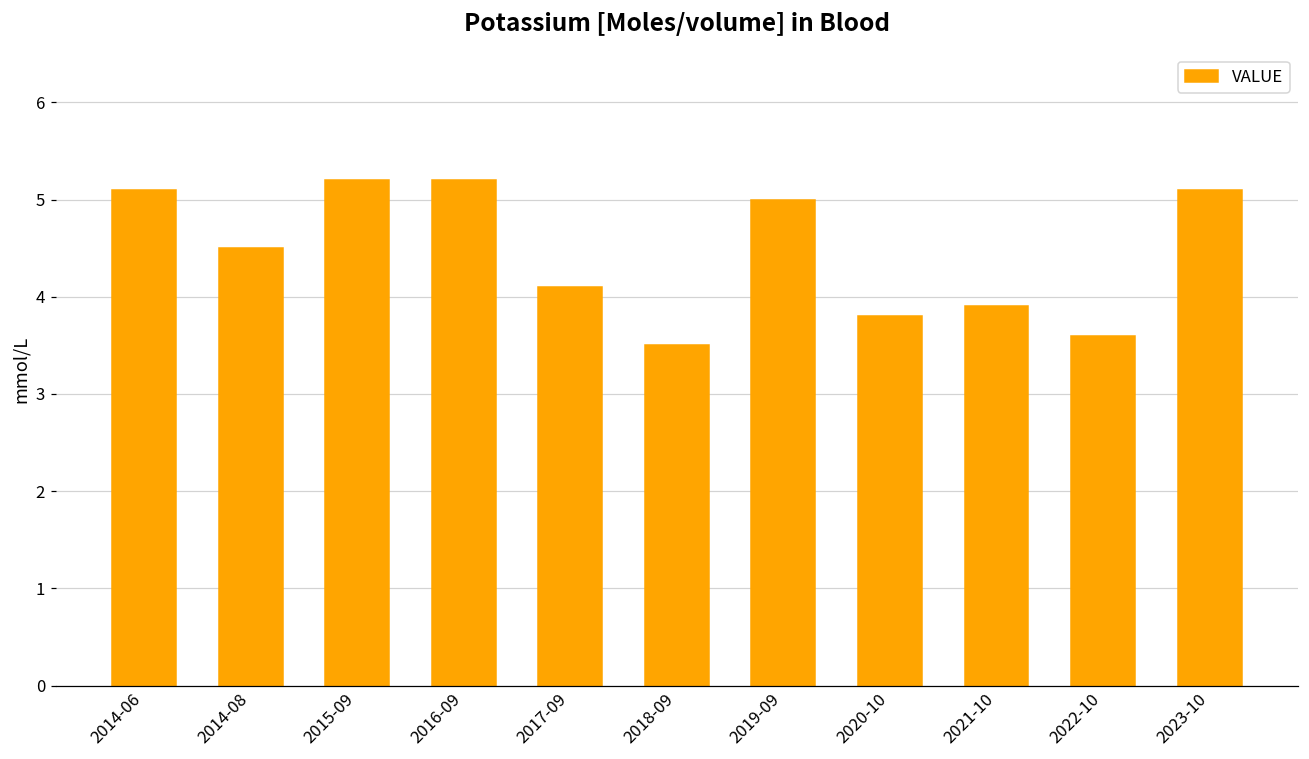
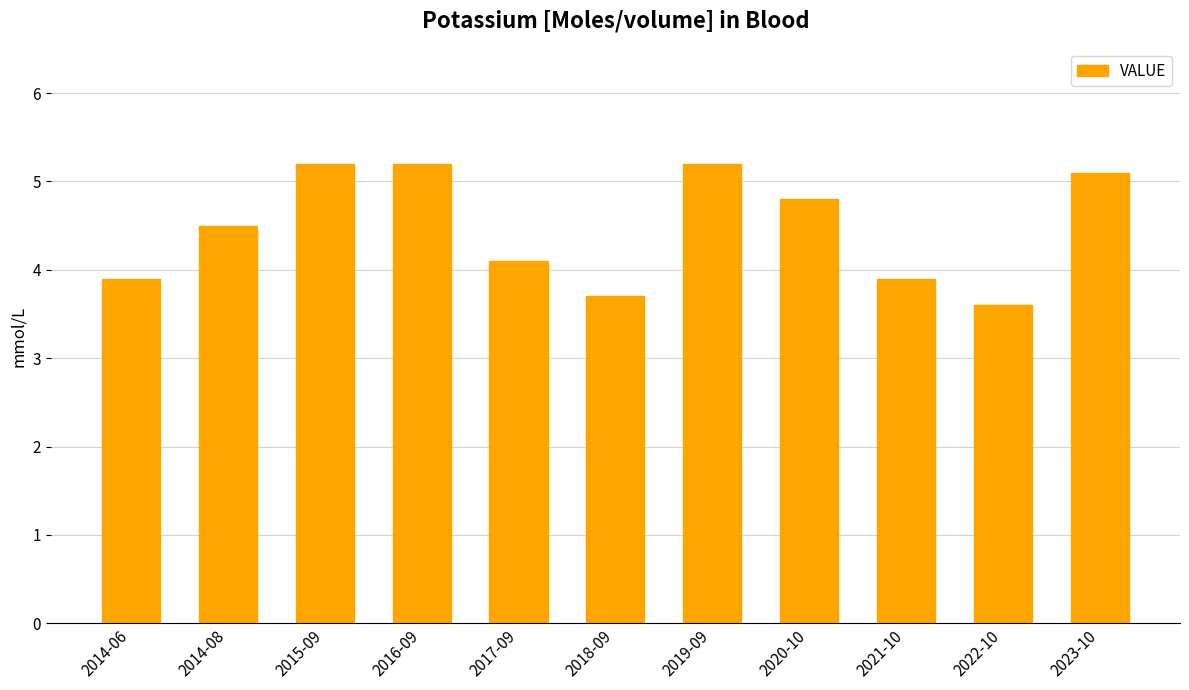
2014-06: 5.1 -> 3.9
2018-09: 3.5 -> 3.7
2019-09: 5.0 -> 5.2
2020-10: 3.8 -> 4.8
